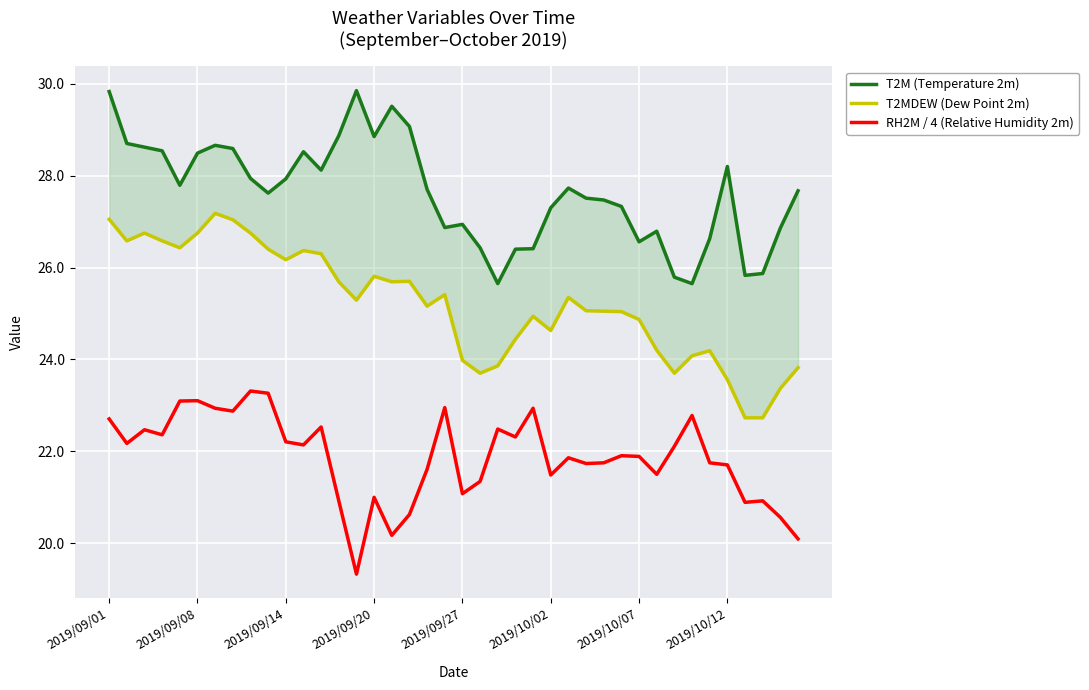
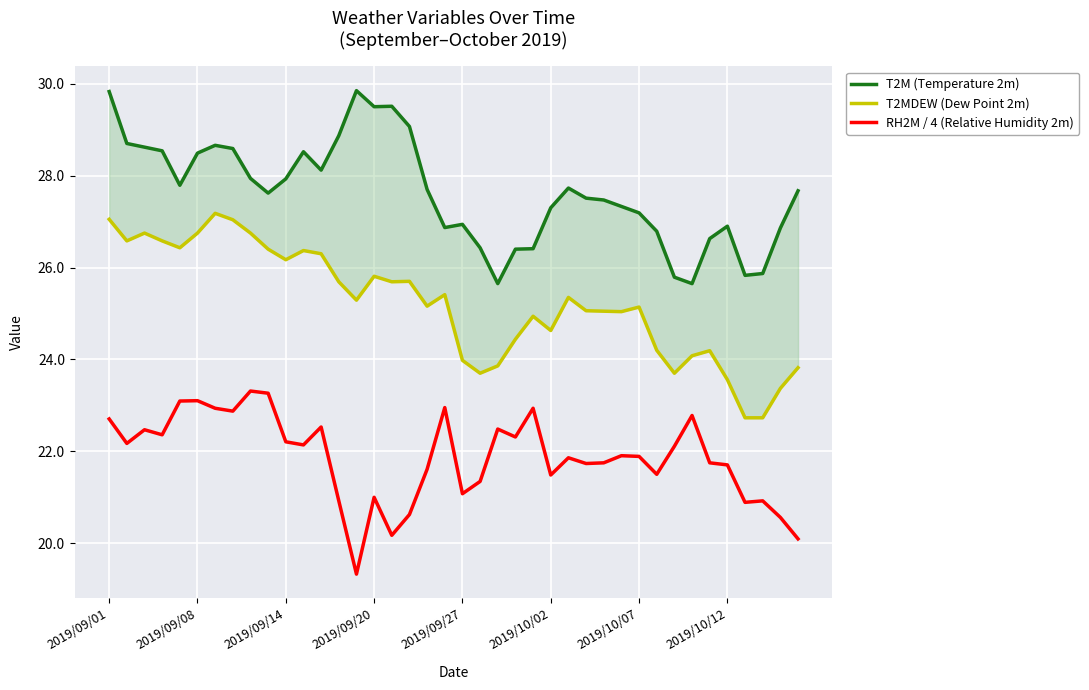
T2M (Temperature 2m), 2019/09/20: 28.9 -> 29.5
T2M (Temperature 2m), 2019/10/07: 26.6 -> 27.2
T2MDEW (Dew Point 2m), 2019/10/07: 24.9 -> 25.1
T2M (Temperature 2m), 2019/10/12: 28.2 -> 26.9
